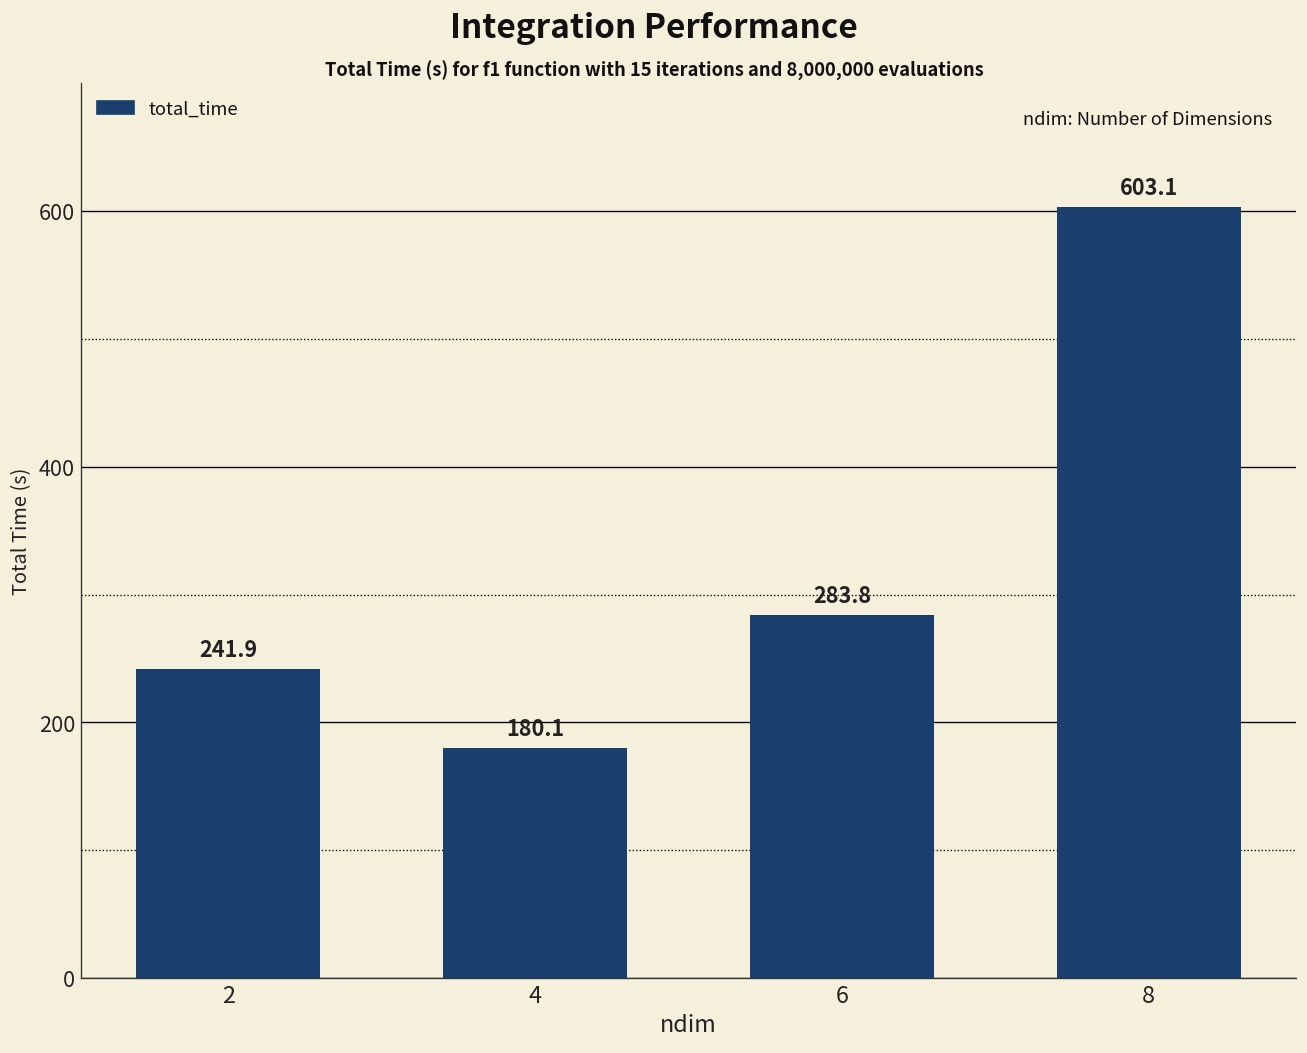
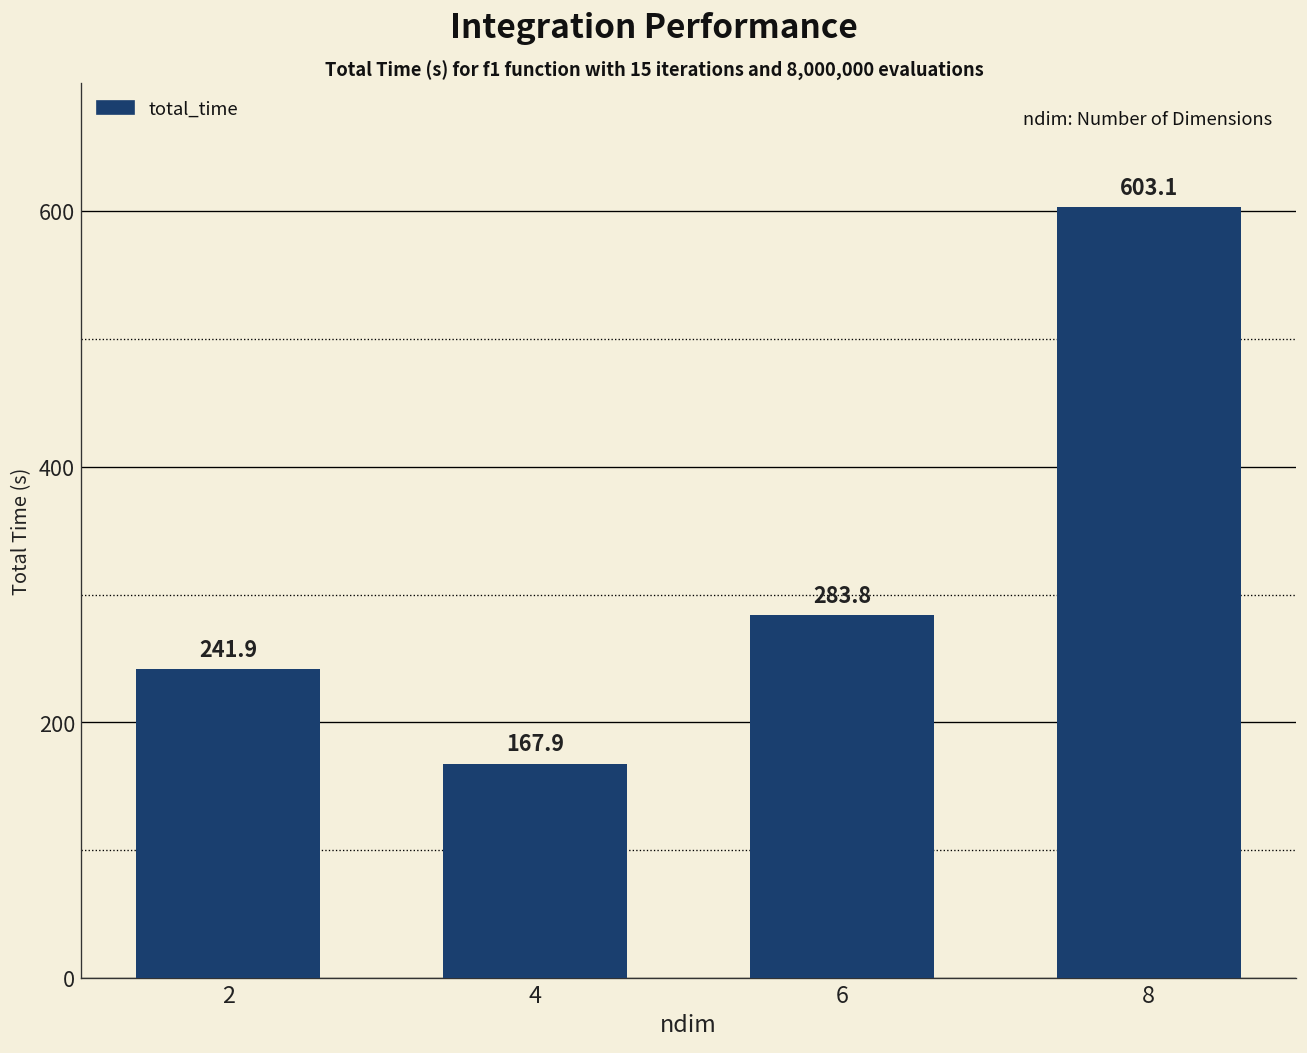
4: 180.1 -> 167.9
